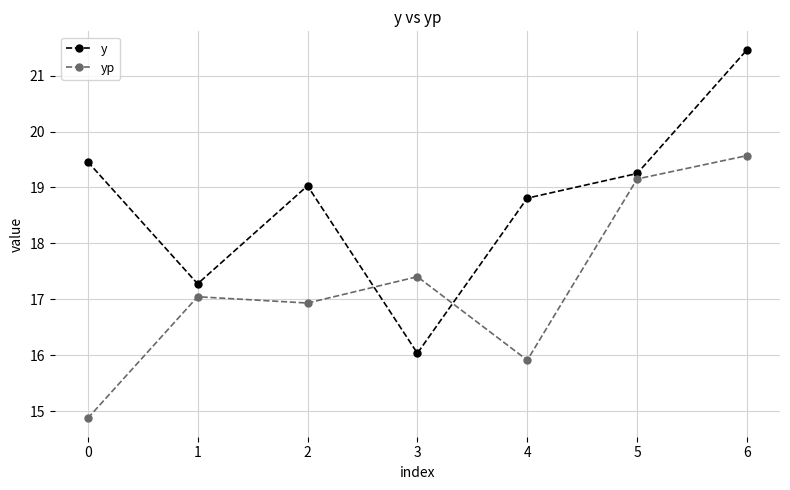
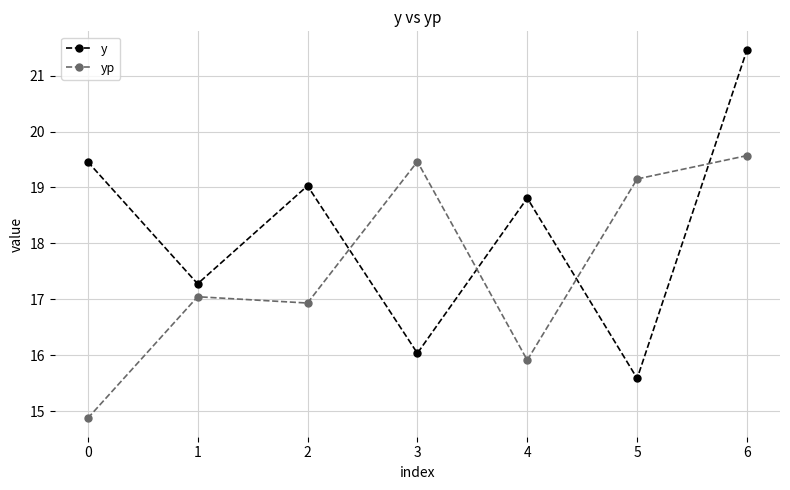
yp, 3: 17.4 -> 19.5
y, 5: 19.3 -> 15.6
